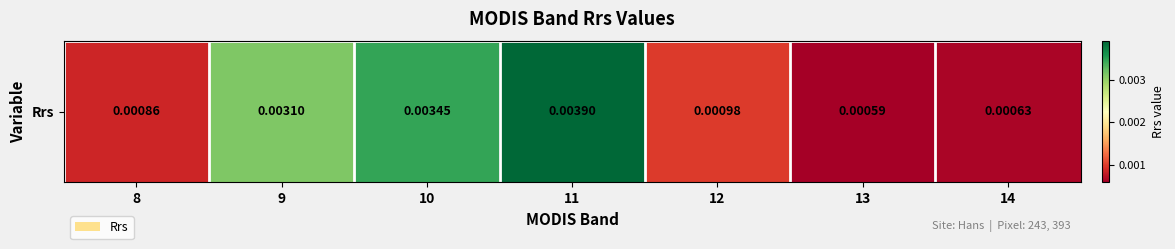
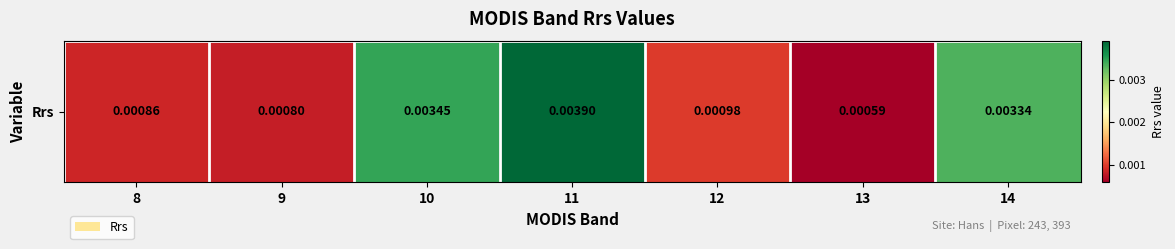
Rrs, 9: 0.00310 -> 0.00080
Rrs, 14: 0.00063 -> 0.00334
